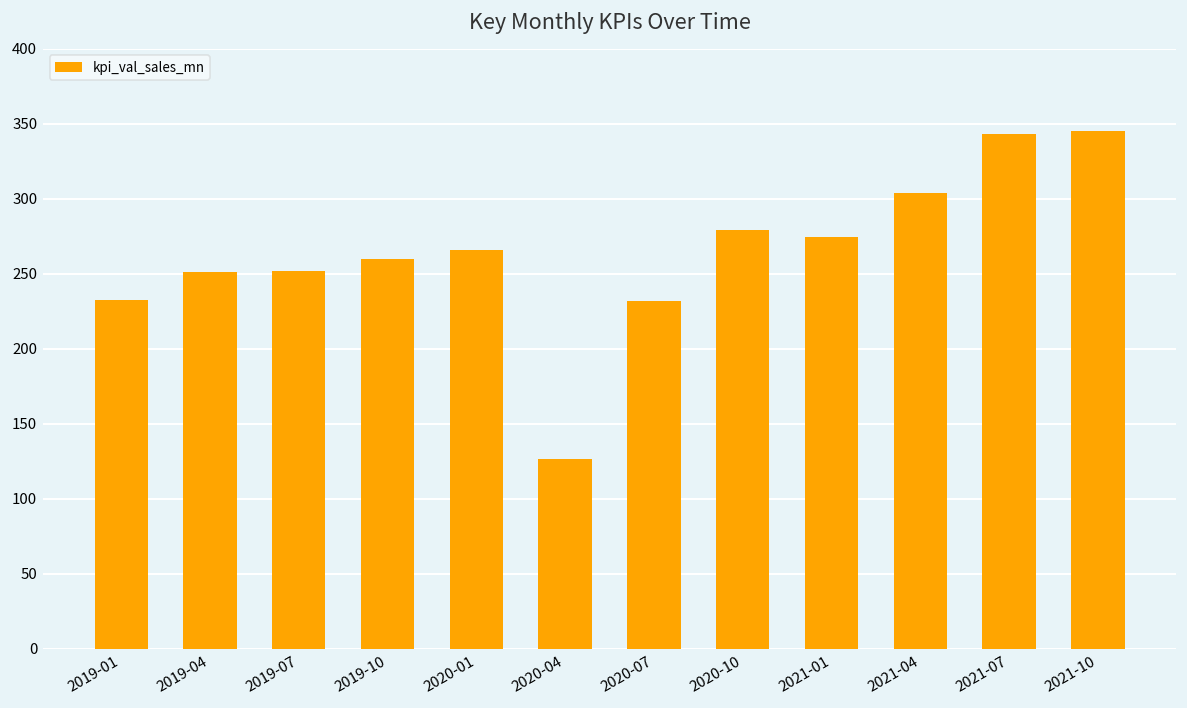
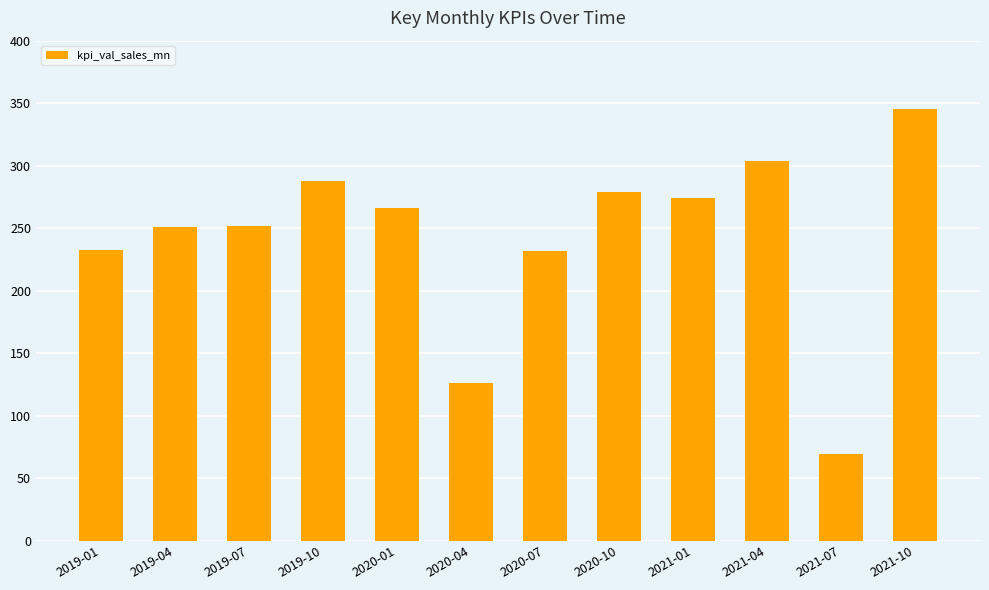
2019-10: 260 -> 288
2021-07: 343 -> 69
